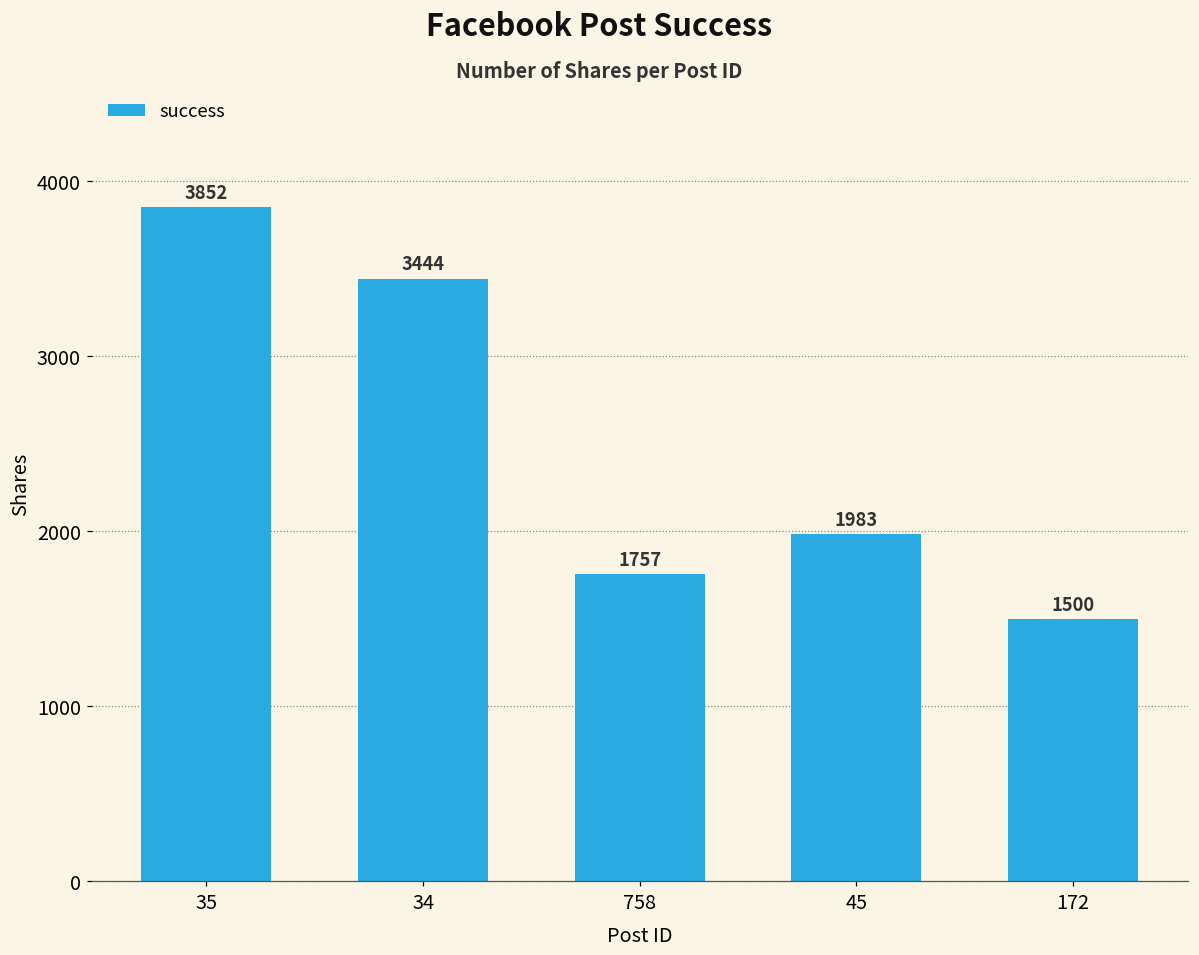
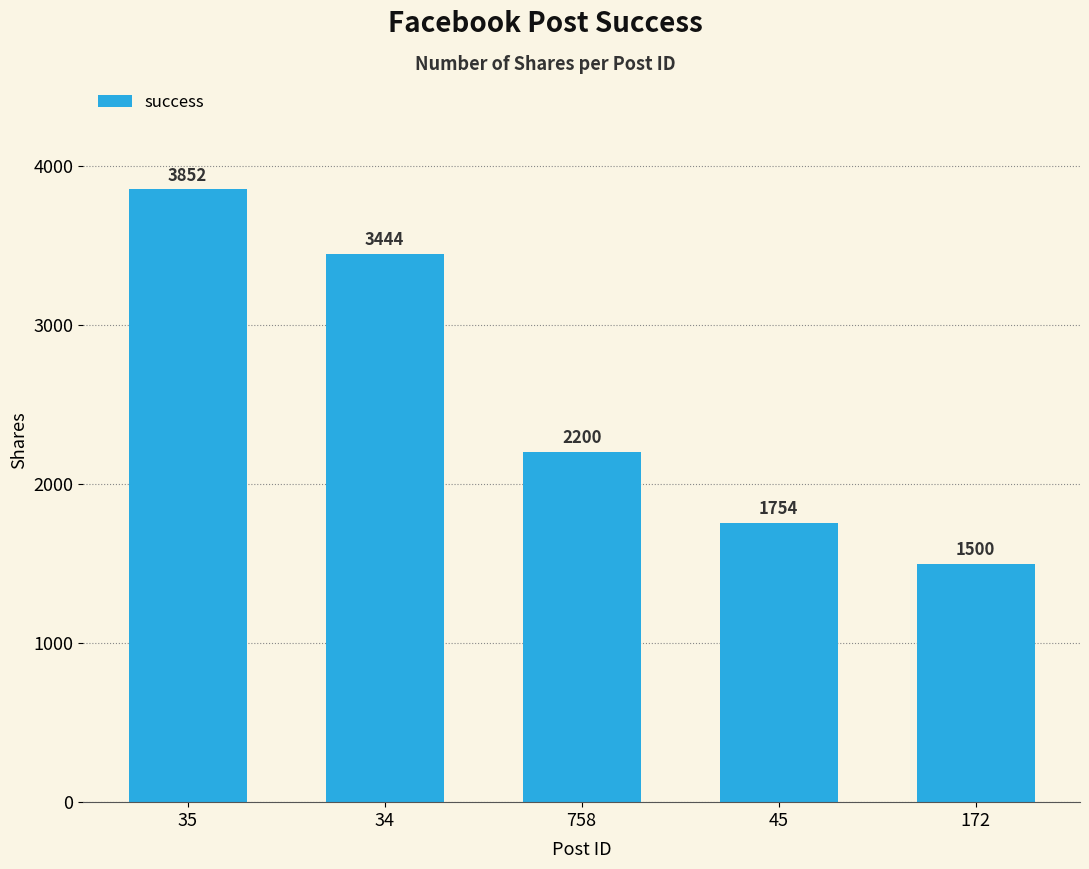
758: 1757 -> 2200
45: 1983 -> 1754
